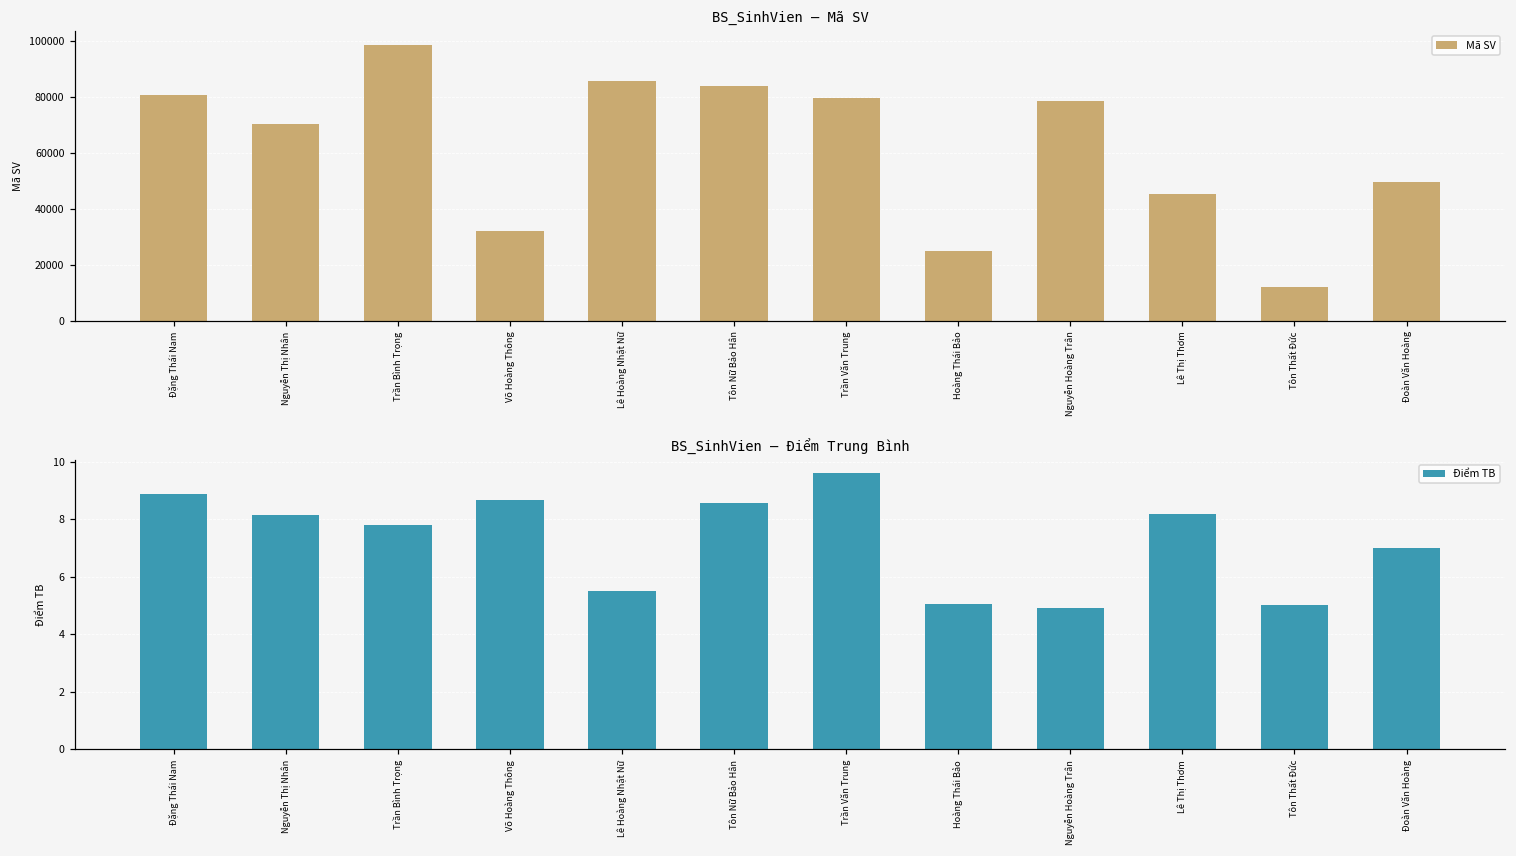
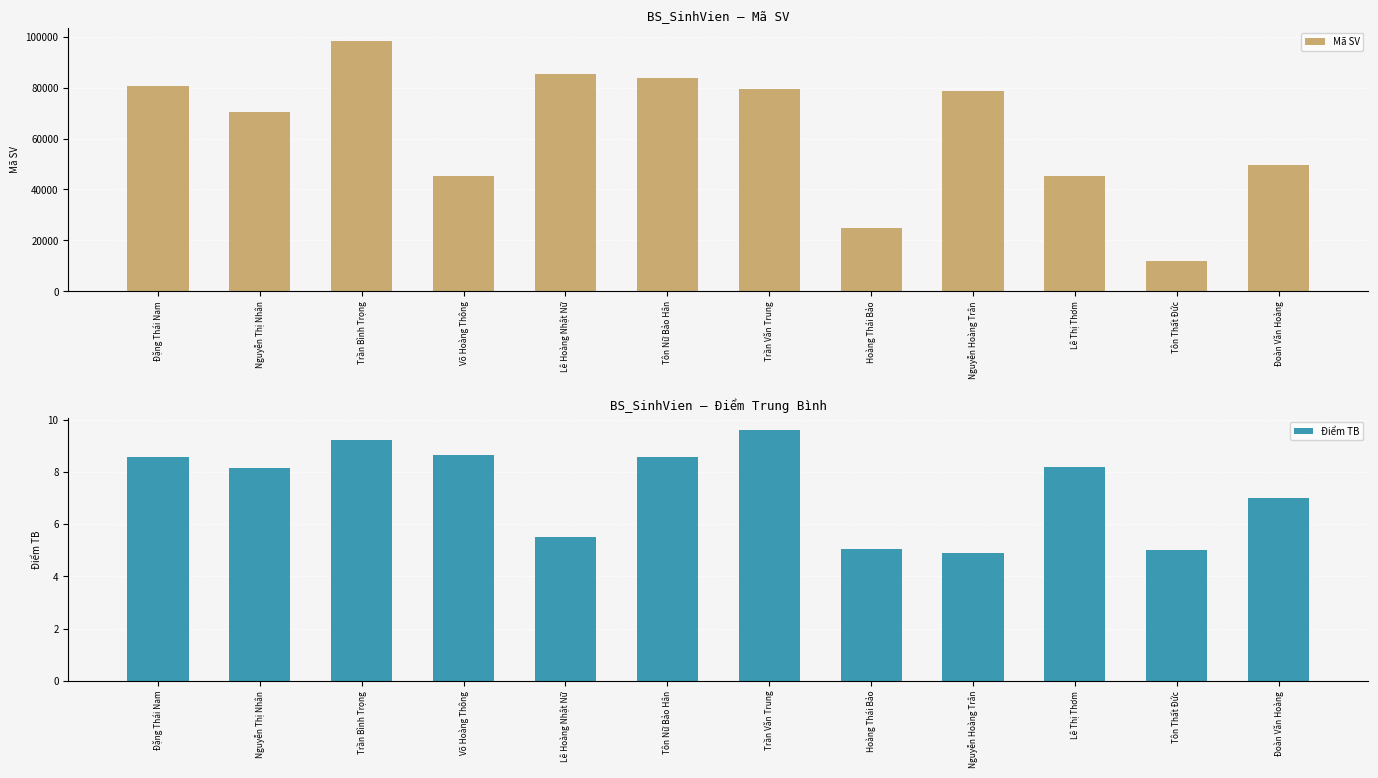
BS_SinhVien – Mã SV, Võ Hoàng Thông: 32000 -> 45000
BS_SinhVien – Điểm Trung Bình, Đặng Thái Nam: 8.9 -> 8.6
BS_SinhVien – Điểm Trung Bình, Trần Bình Trọng: 7.8 -> 9.2
